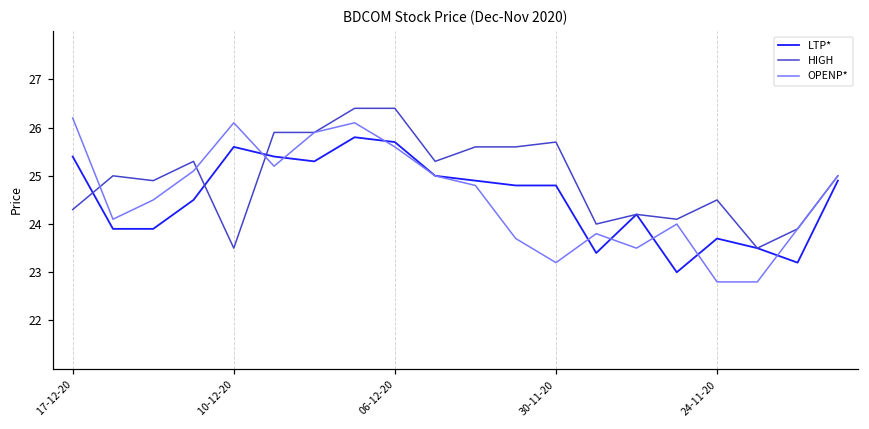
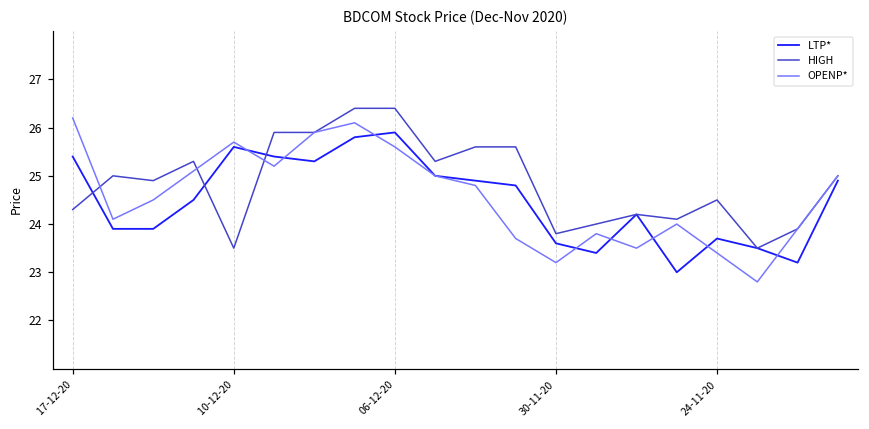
OPENP*, 10-12-20: 26.1 -> 25.7
LTP*, 06-12-20: 25.7 -> 25.9
LTP*, 30-11-20: 24.8 -> 23.6
HIGH, 30-11-20: 25.7 -> 23.8
OPENP*, 24-11-20: 22.8 -> 23.4
